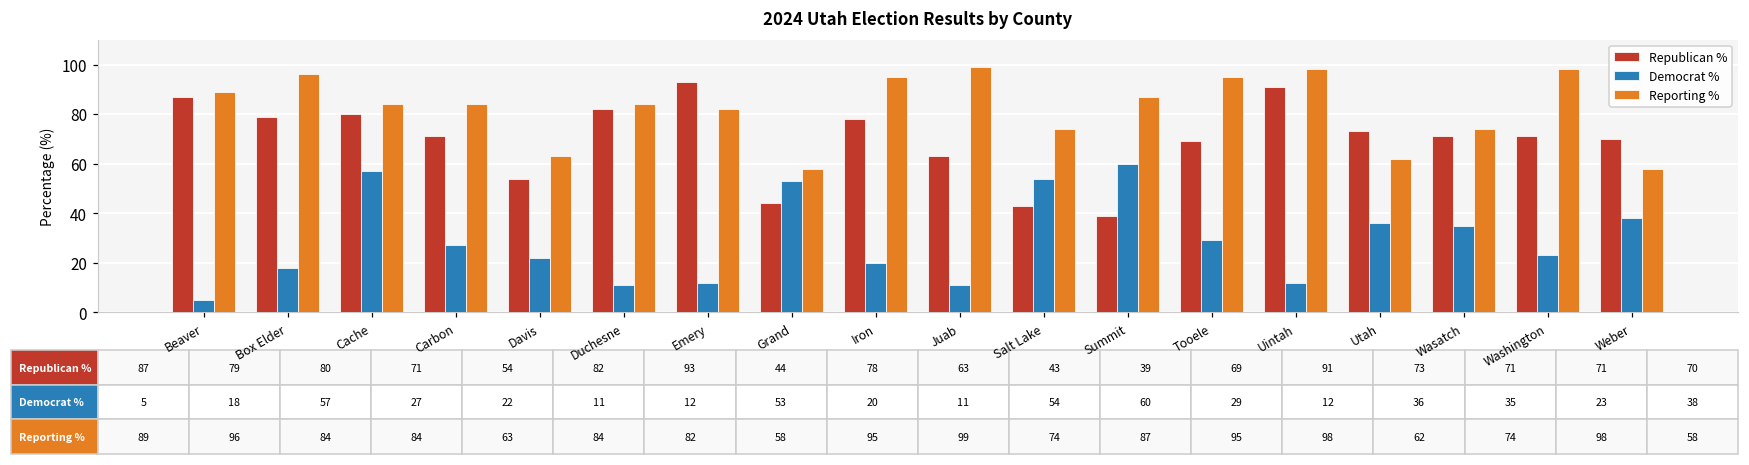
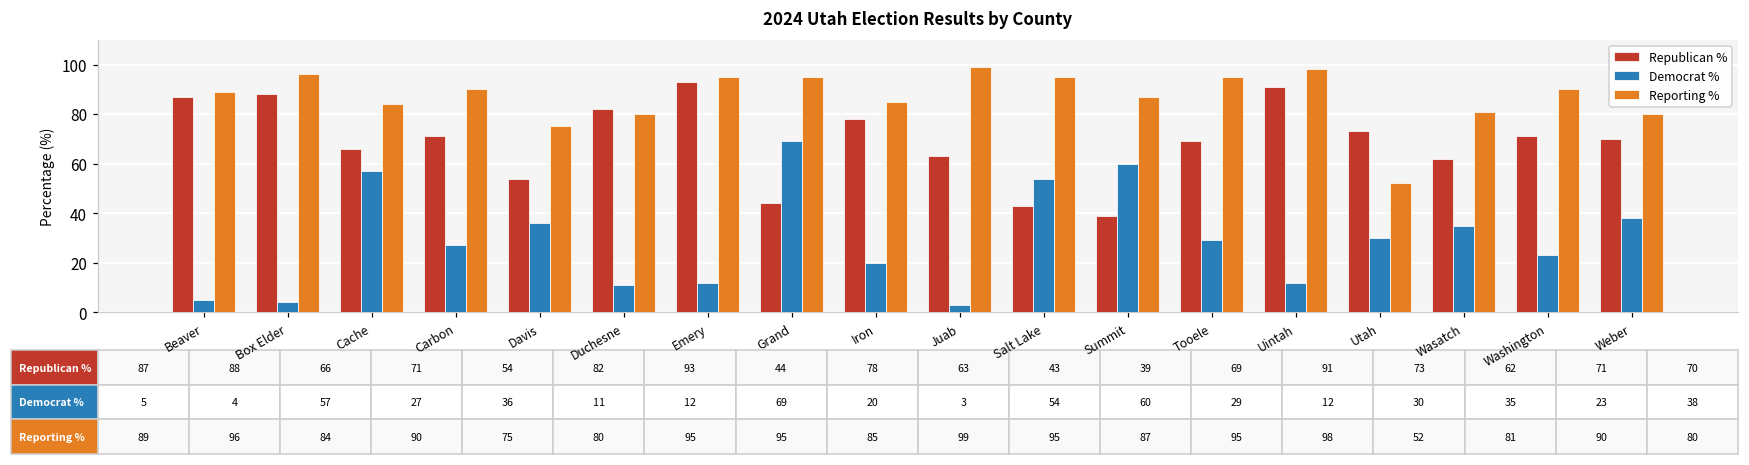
Republican %, Box Elder: 79 -> 88
Democrat %, Box Elder: 18 -> 4
Republican %, Cache: 80 -> 66
Reporting %, Carbon: 84 -> 90
Democrat %, Davis: 22 -> 36
Reporting %, Davis: 63 -> 75
Reporting %, Duchesne: 84 -> 80
Reporting %, Emery: 82 -> 95
Democrat %, Grand: 53 -> 69
Reporting %, Grand: 58 -> 95
Reporting %, Iron: 95 -> 85
Democrat %, Juab: 11 -> 3
Reporting %, Salt Lake: 74 -> 95
Democrat %, Utah: 36 -> 30
Reporting %, Utah: 62 -> 52
Republican %, Wasatch: 71 -> 62
Reporting %, Wasatch: 74 -> 81
Reporting %, Washington: 98 -> 90
Reporting %, Weber: 58 -> 80
